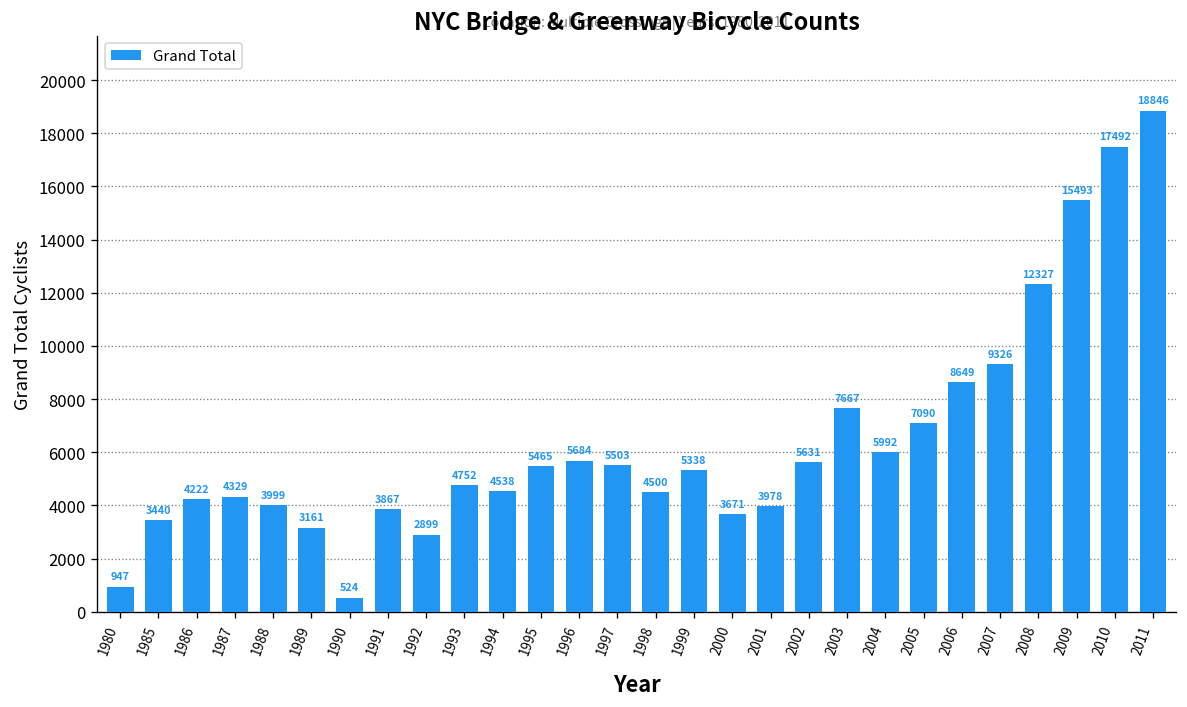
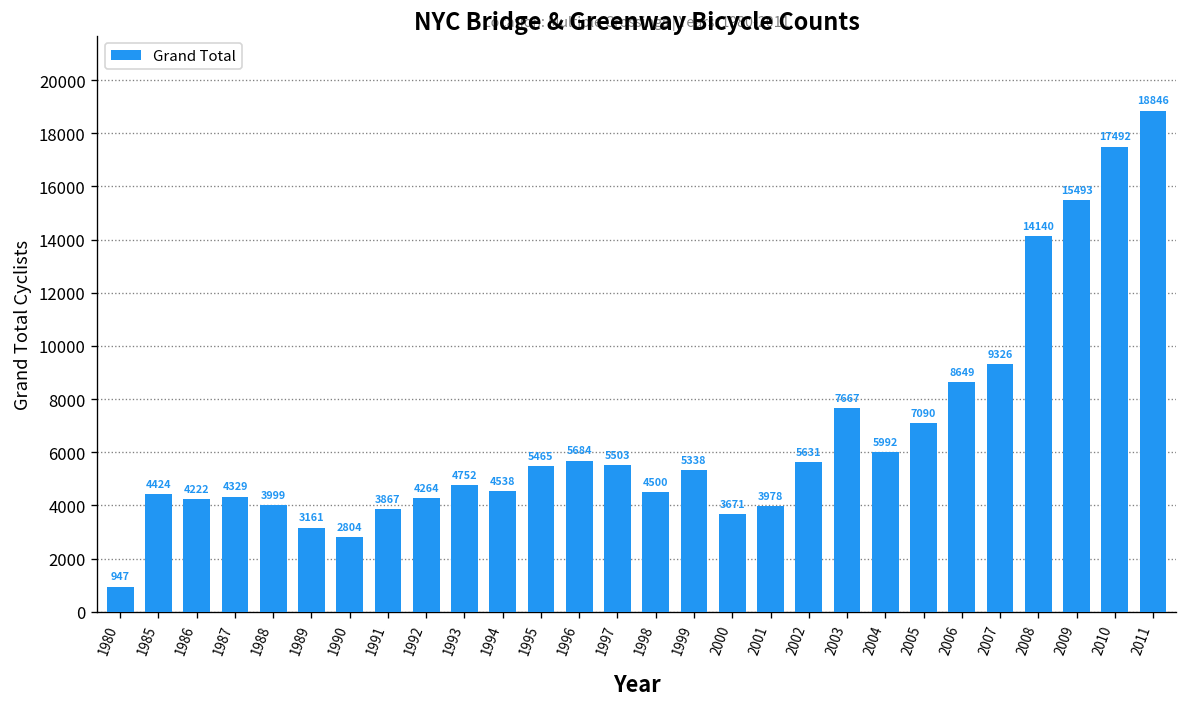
1985: 3440 -> 4424
1990: 524 -> 2804
1992: 2899 -> 4264
2008: 12327 -> 14140
